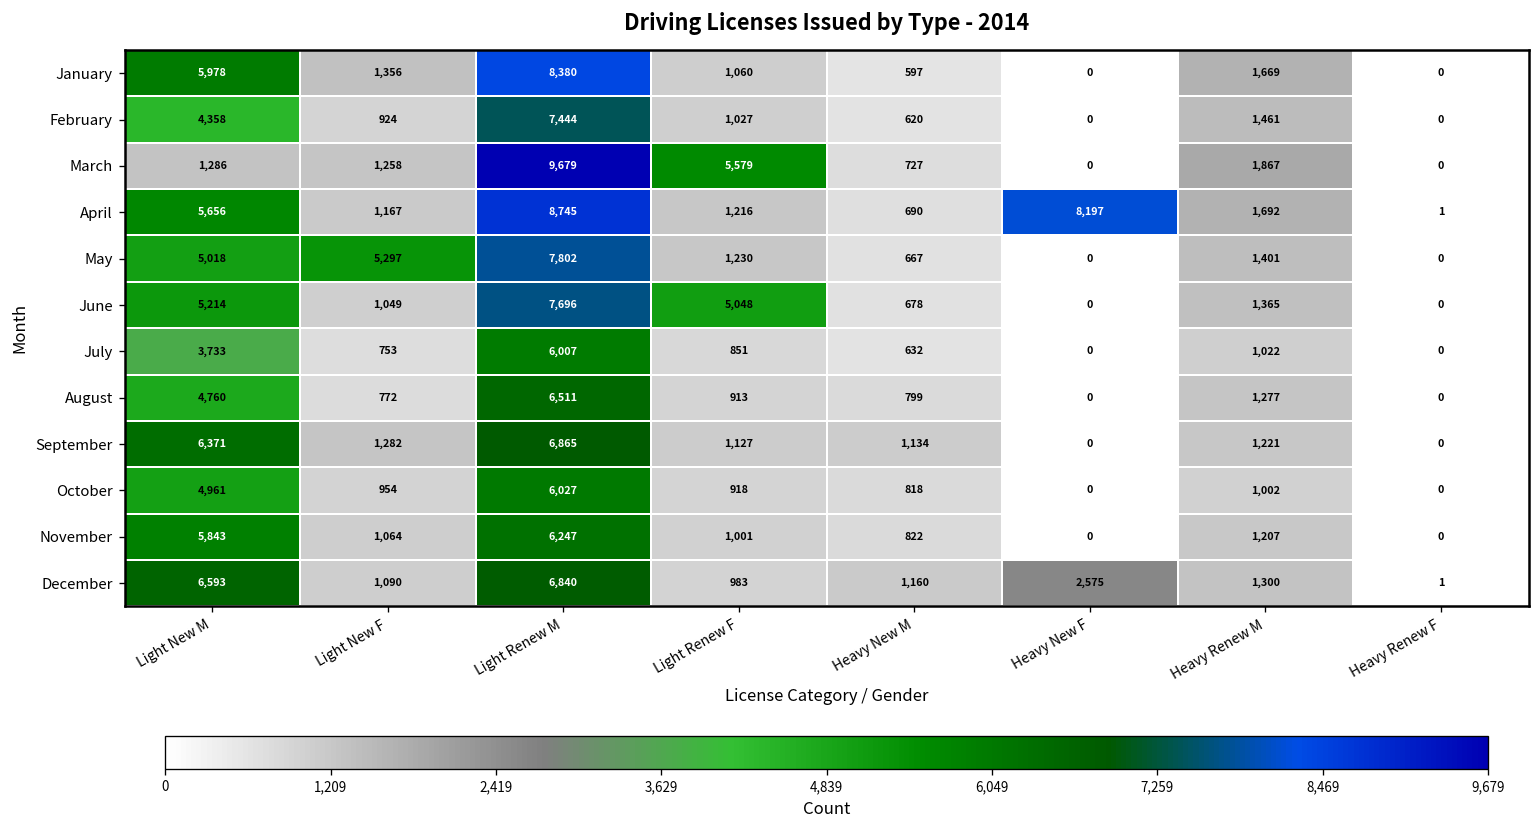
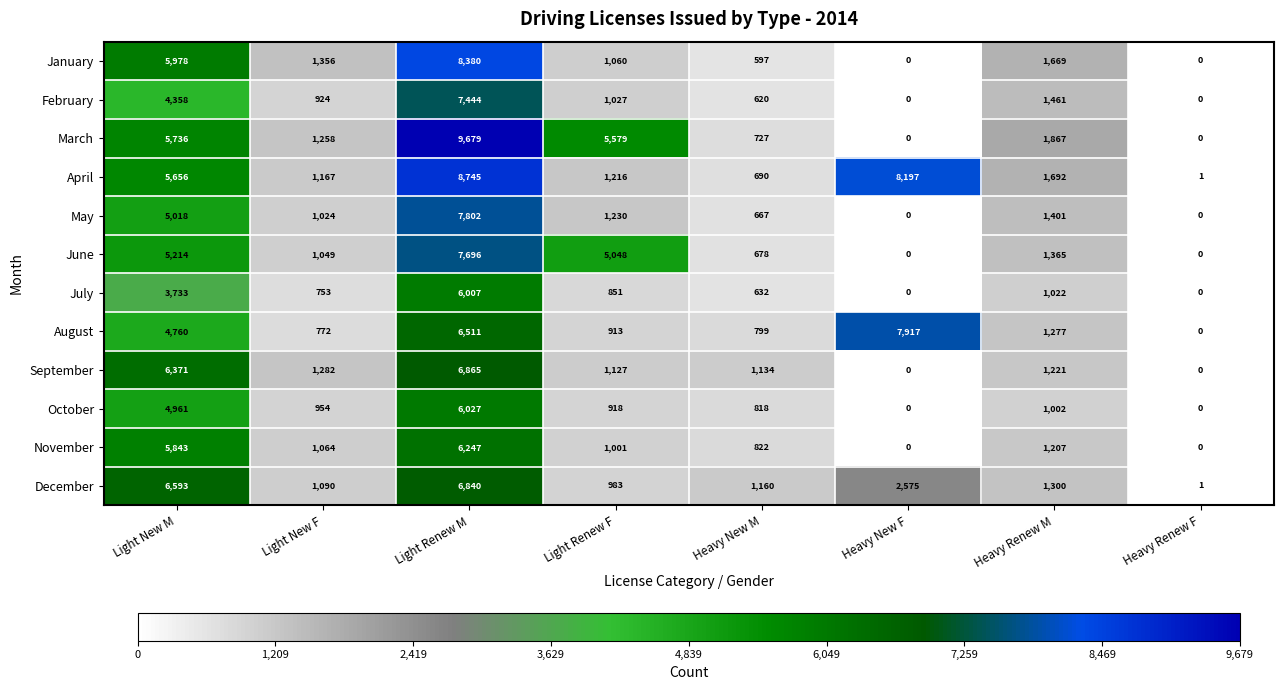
March, Light New M: 1,286 -> 5,736
May, Light New F: 5,297 -> 1,024
August, Heavy New F: 0 -> 7,917
